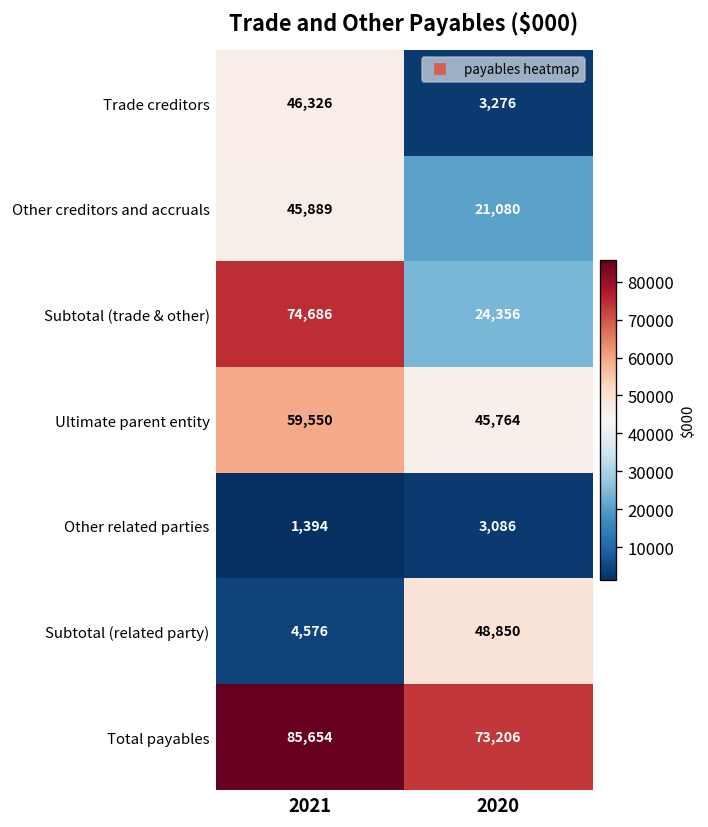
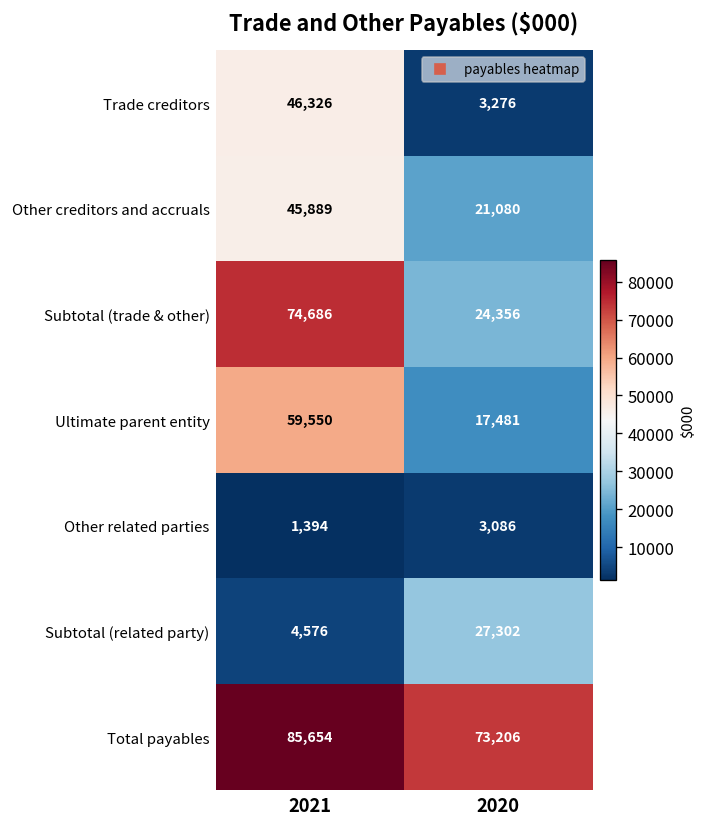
Ultimate parent entity, 2020: 45,764 -> 17,481
Subtotal (related party), 2020: 48,850 -> 27,302
